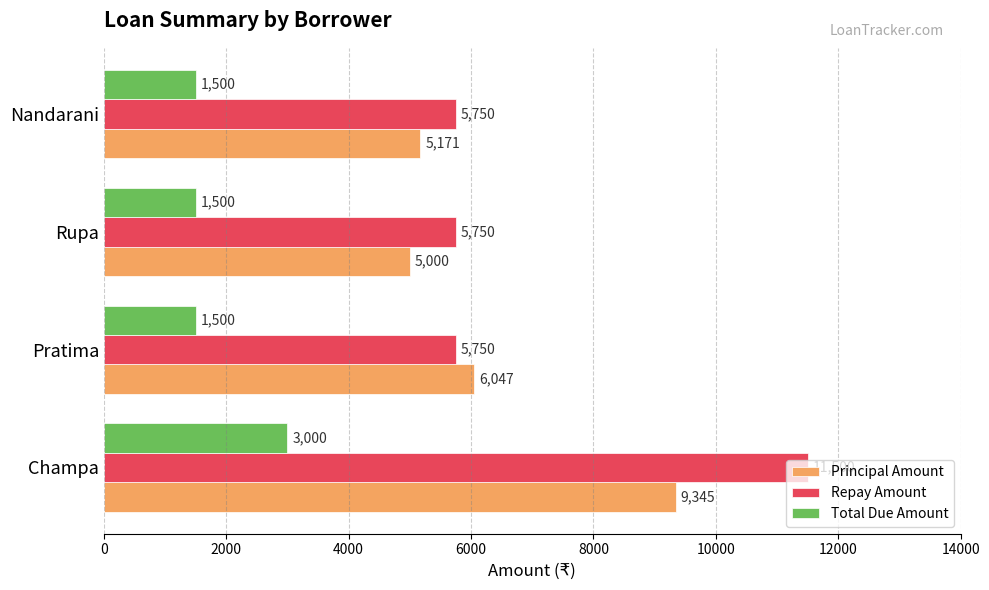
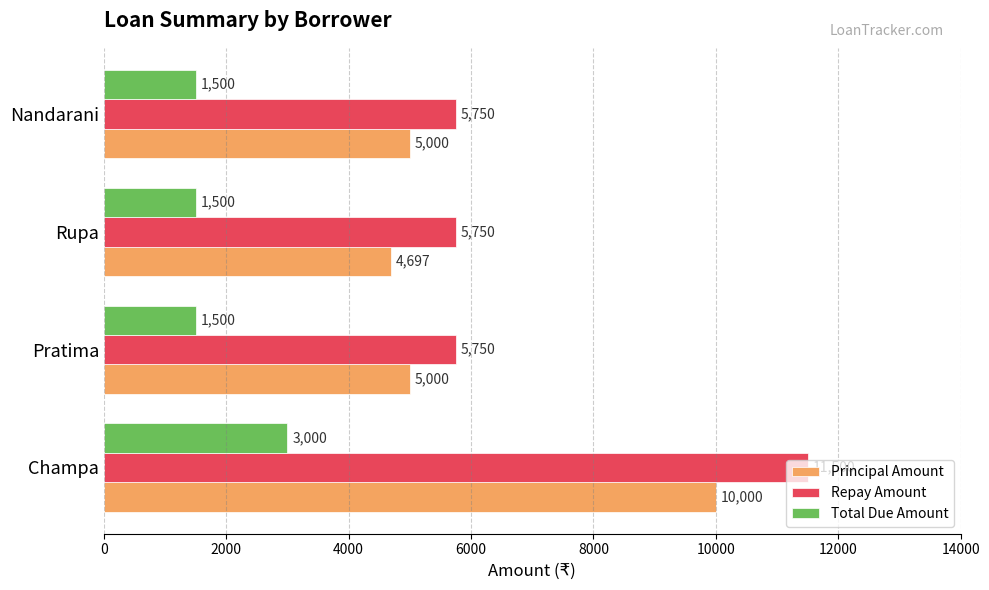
Principal Amount, Nandarani: 5,171 -> 5,000
Principal Amount, Rupa: 5,000 -> 4,697
Principal Amount, Pratima: 6,047 -> 5,000
Principal Amount, Champa: 9,345 -> 10,000
